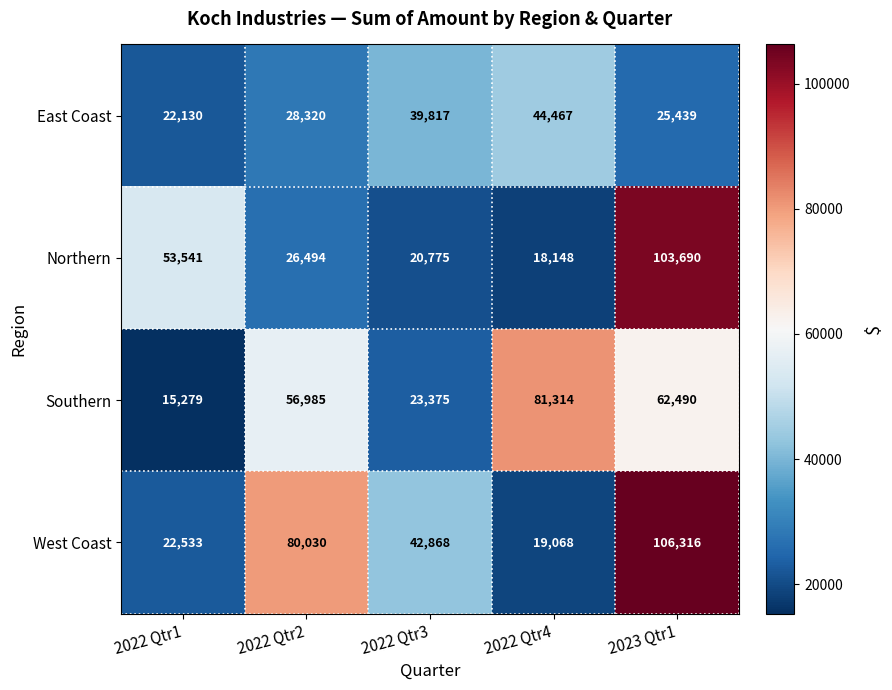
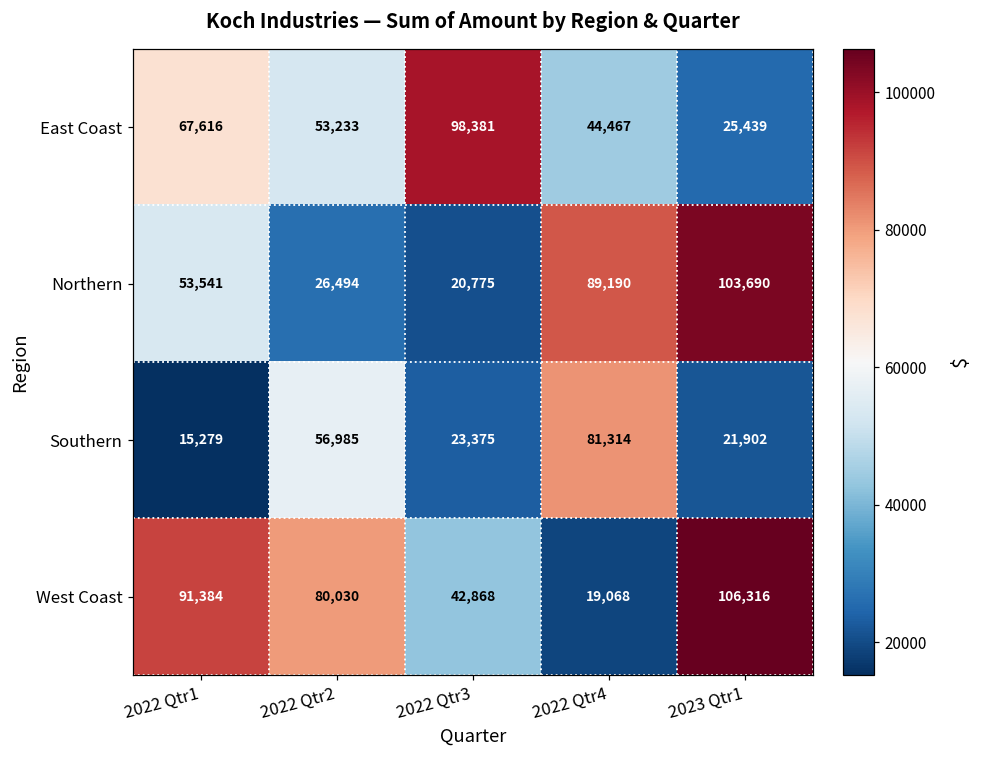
East Coast, 2022 Qtr1: 22,130 -> 67,616
East Coast, 2022 Qtr2: 28,320 -> 53,233
East Coast, 2022 Qtr3: 39,817 -> 98,381
Northern, 2022 Qtr4: 18,148 -> 89,190
Southern, 2023 Qtr1: 62,490 -> 21,902
West Coast, 2022 Qtr1: 22,533 -> 91,384
